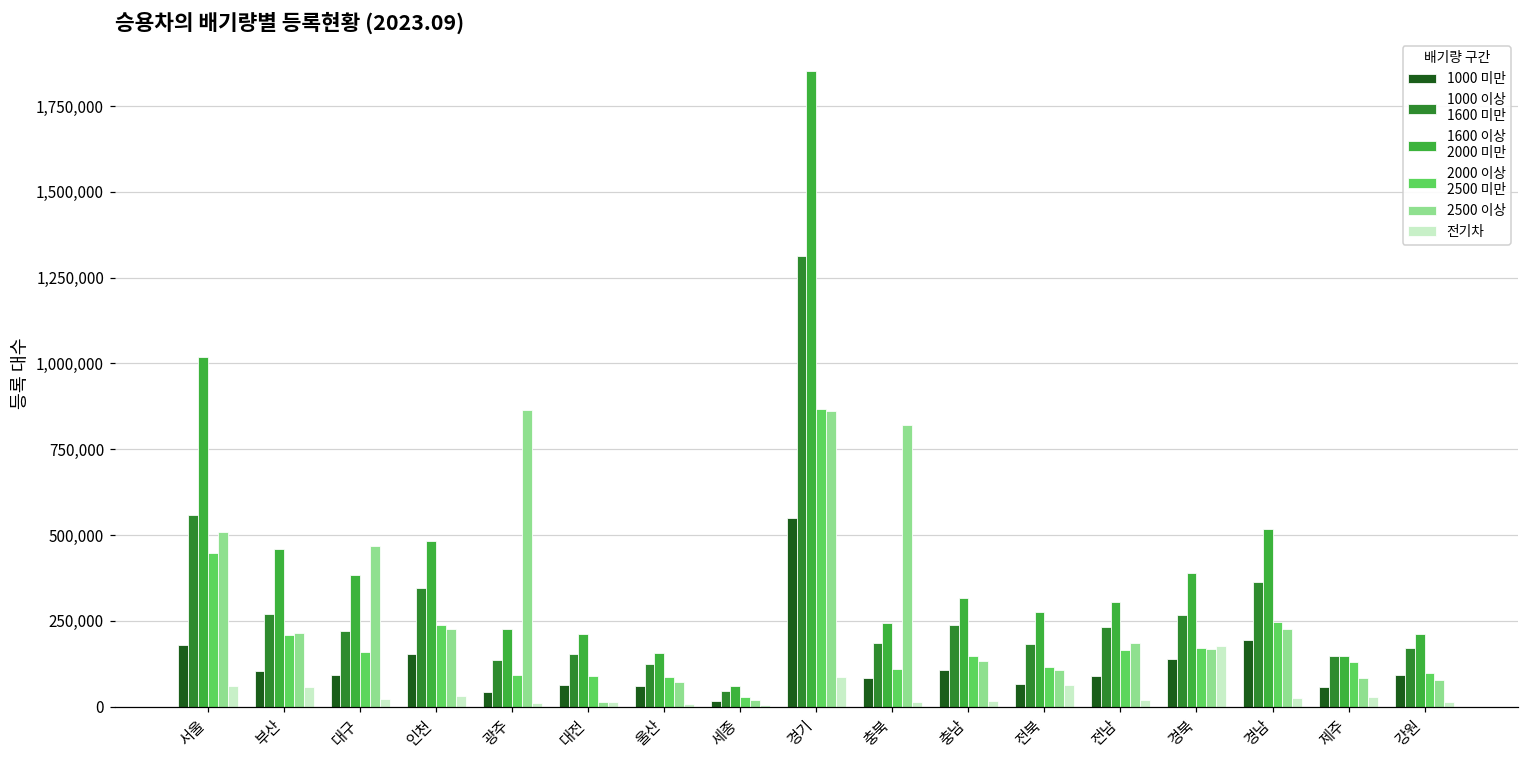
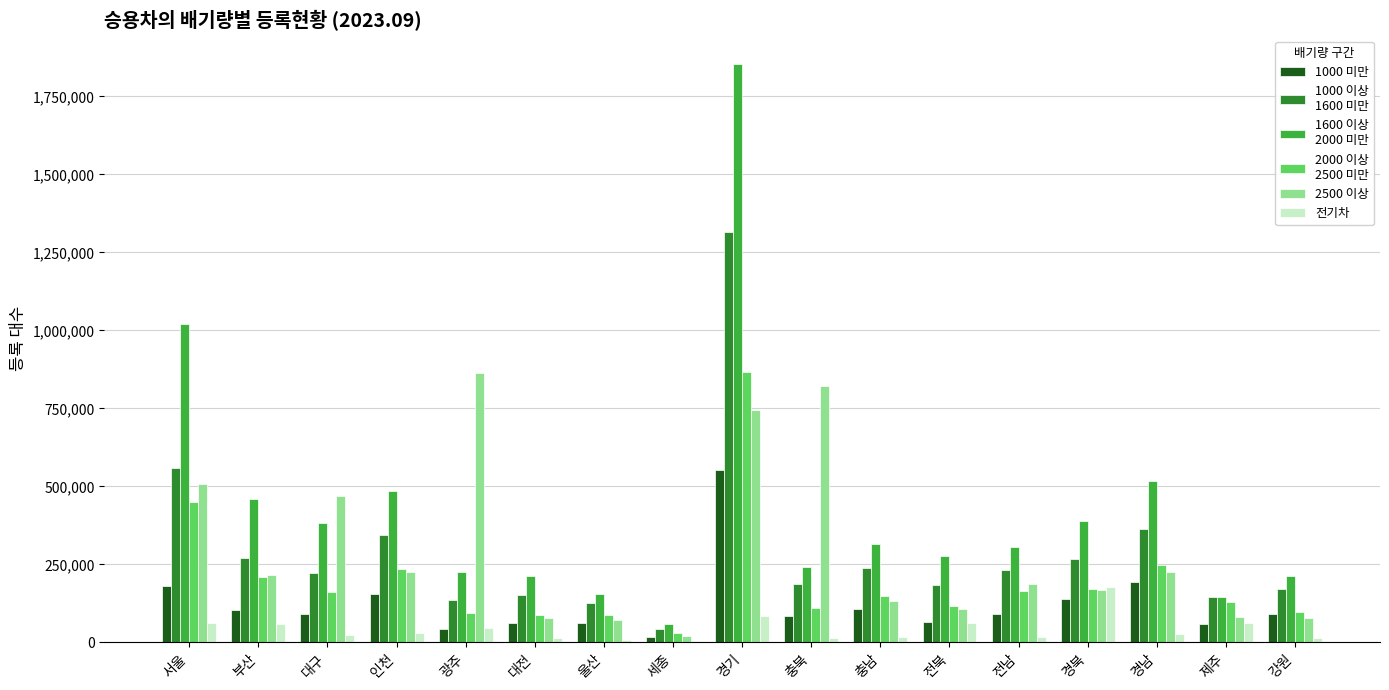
전기차, 광주: 10,000 -> 50,000
2500 이상, 대전: 10,000 -> 80,000
2500 이상, 경기: 860,000 -> 740,000
전기차, 제주: 30,000 -> 60,000
